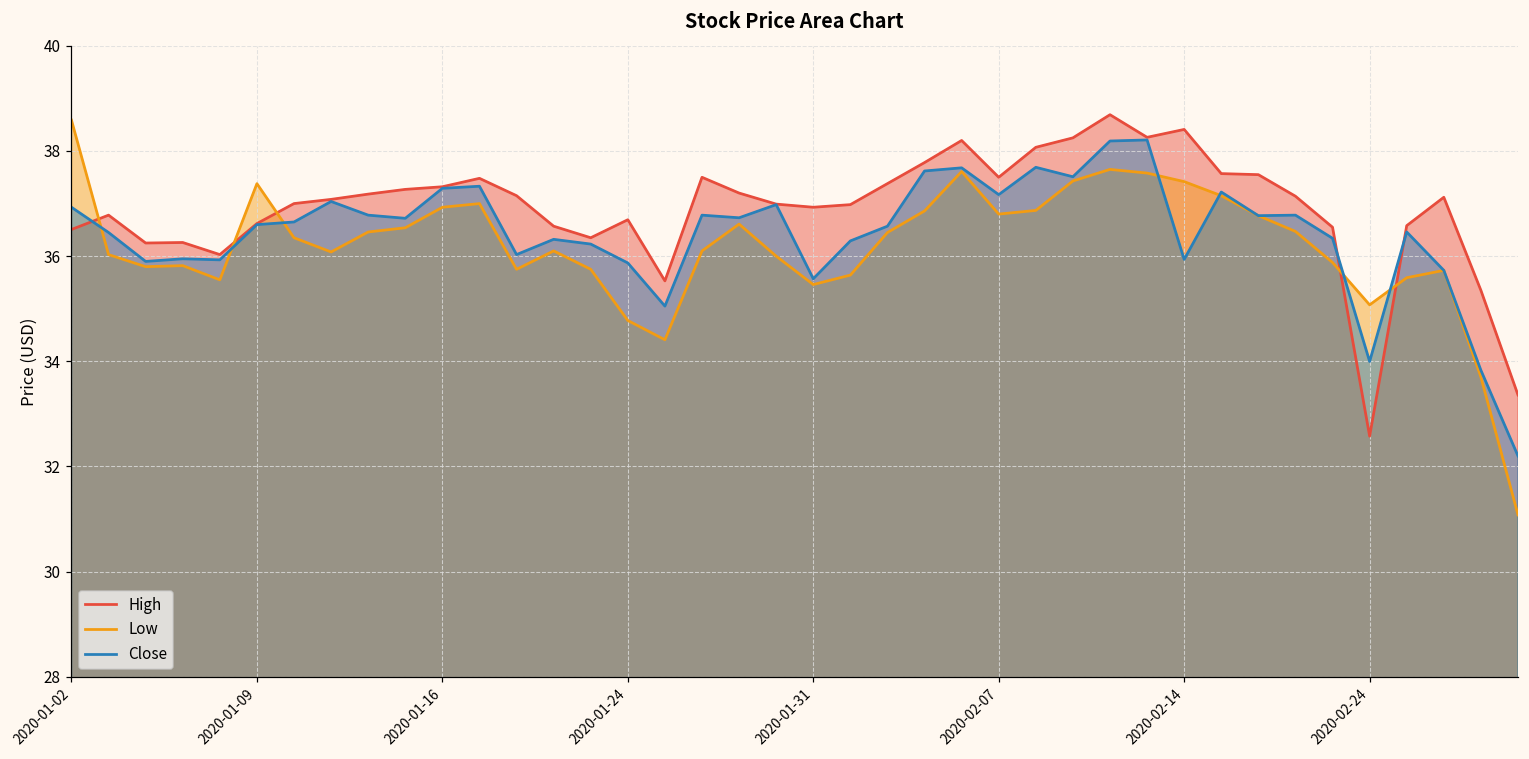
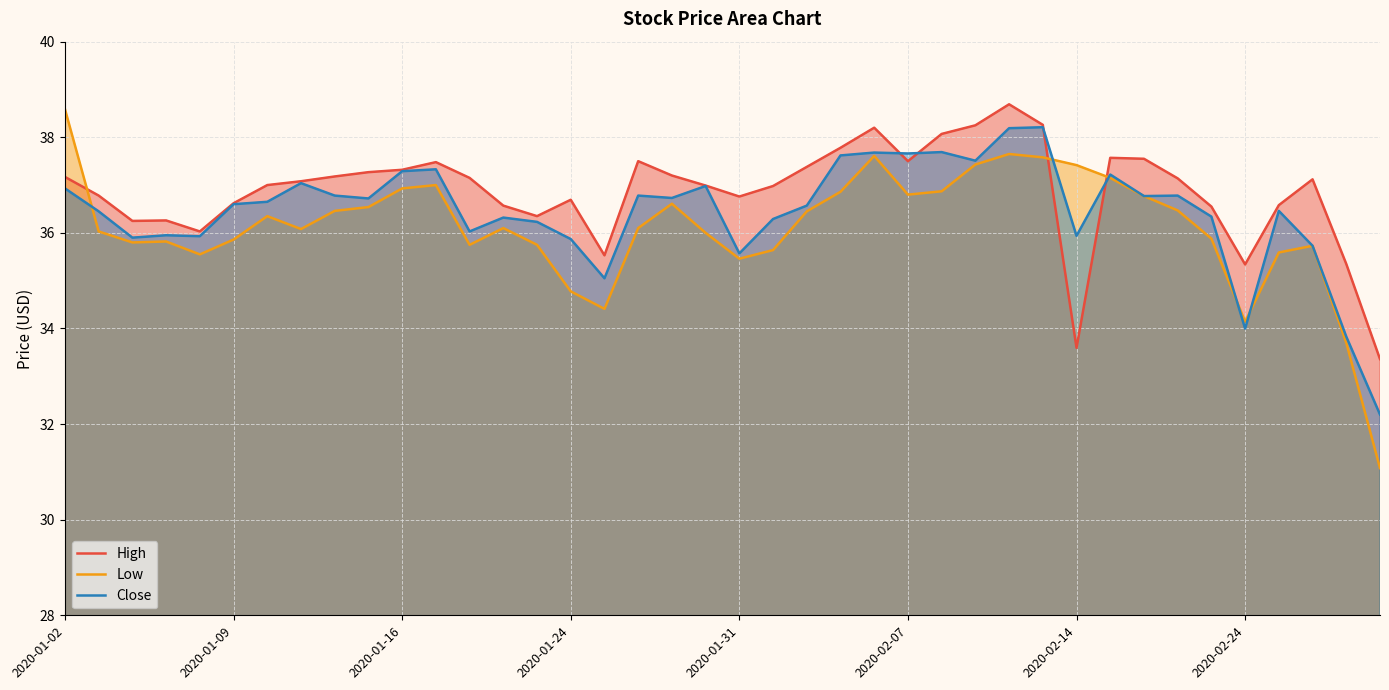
High, 2020-01-02: 36.5 -> 37.2
Low, 2020-01-09: 37.4 -> 35.9
High, 2020-01-31: 36.9 -> 36.8
Close, 2020-02-07: 37.2 -> 37.7
High, 2020-02-14: 38.4 -> 33.6
High, 2020-02-24: 32.6 -> 35.3
Low, 2020-02-24: 35.1 -> 34.1
